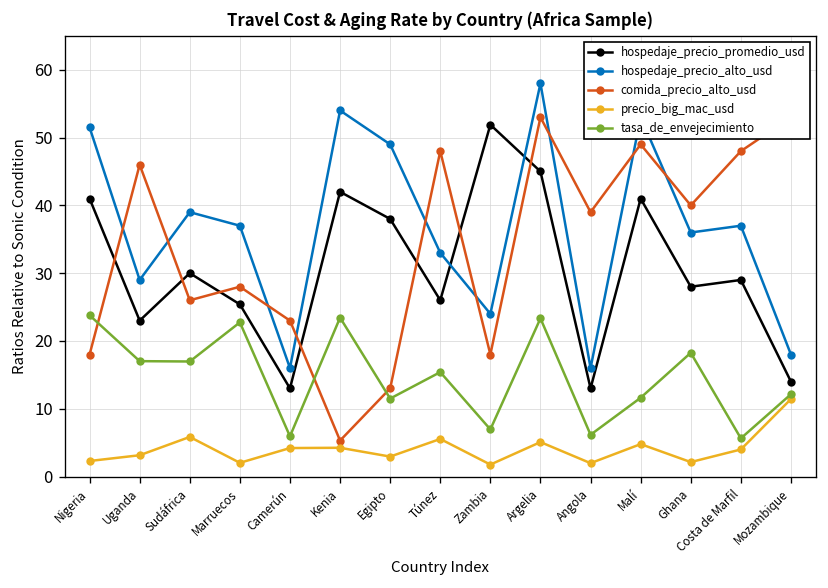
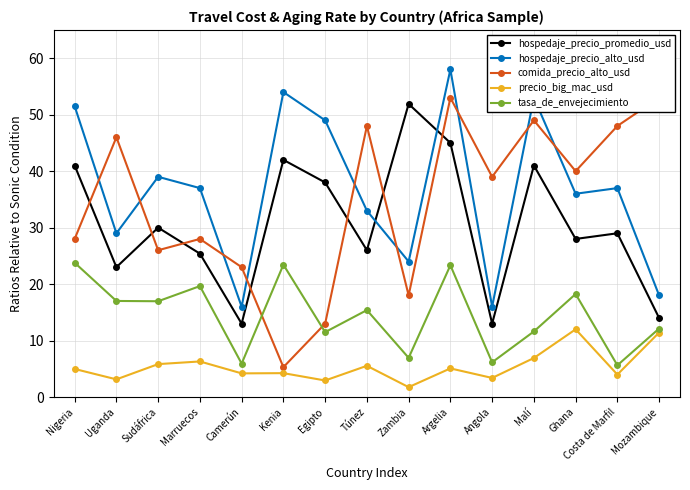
comida_precio_alto_usd, Nigeria: 18 -> 28
precio_big_mac_usd, Nigeria: 2 -> 5
precio_big_mac_usd, Marruecos: 2 -> 6
tasa_de_envejecimiento, Marruecos: 23 -> 20
precio_big_mac_usd, Angola: 2 -> 3
precio_big_mac_usd, Malí: 5 -> 7
precio_big_mac_usd, Ghana: 2 -> 12
